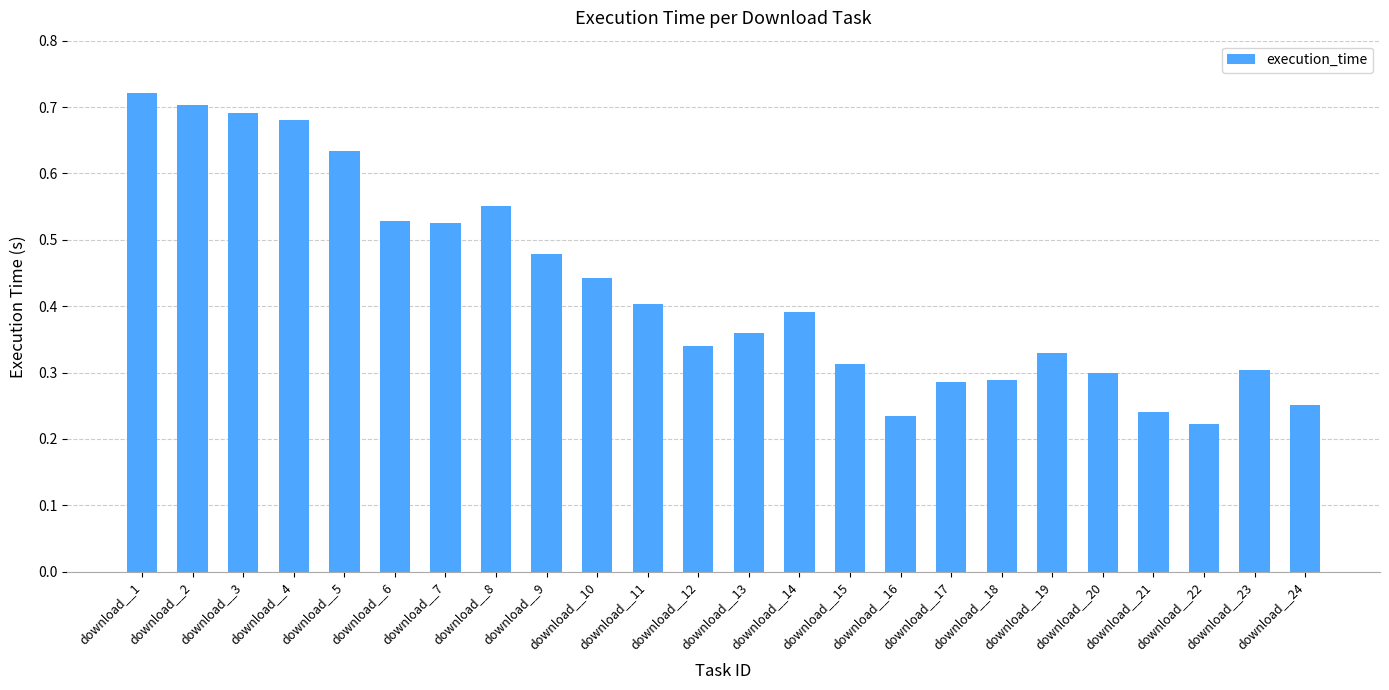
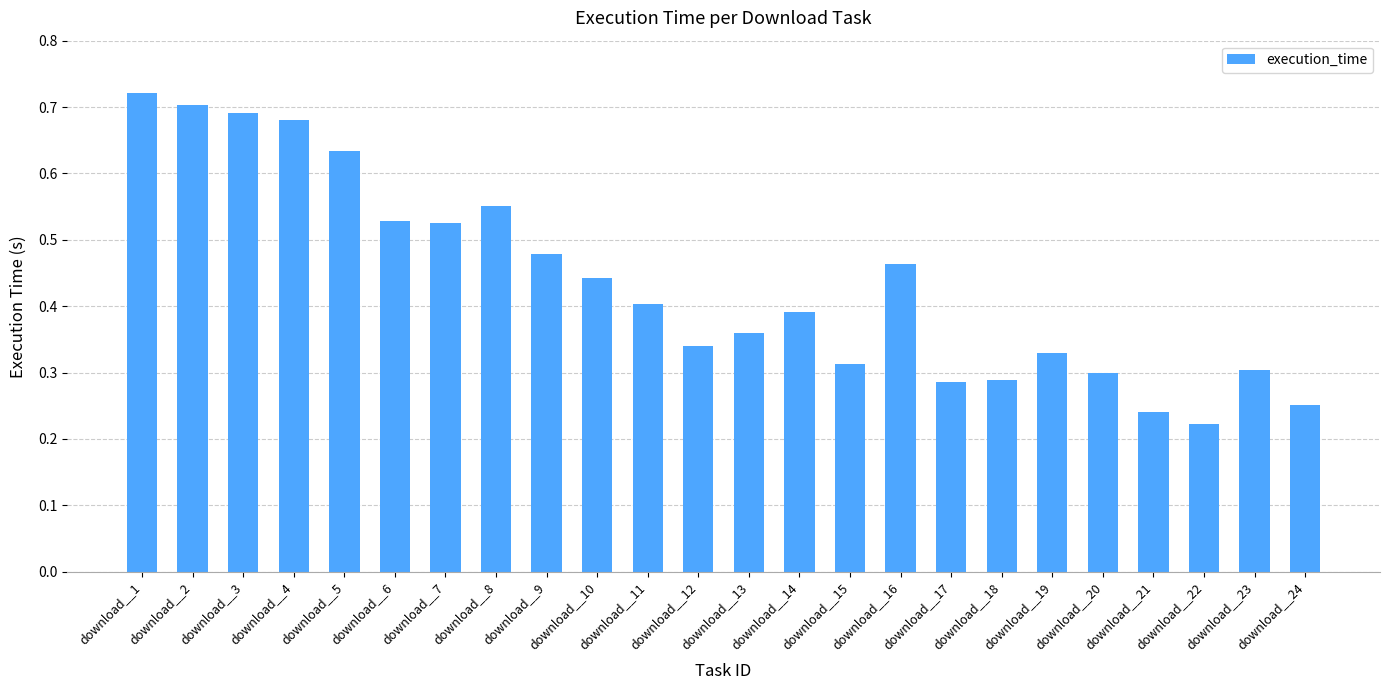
download__16: 0.24 -> 0.46
